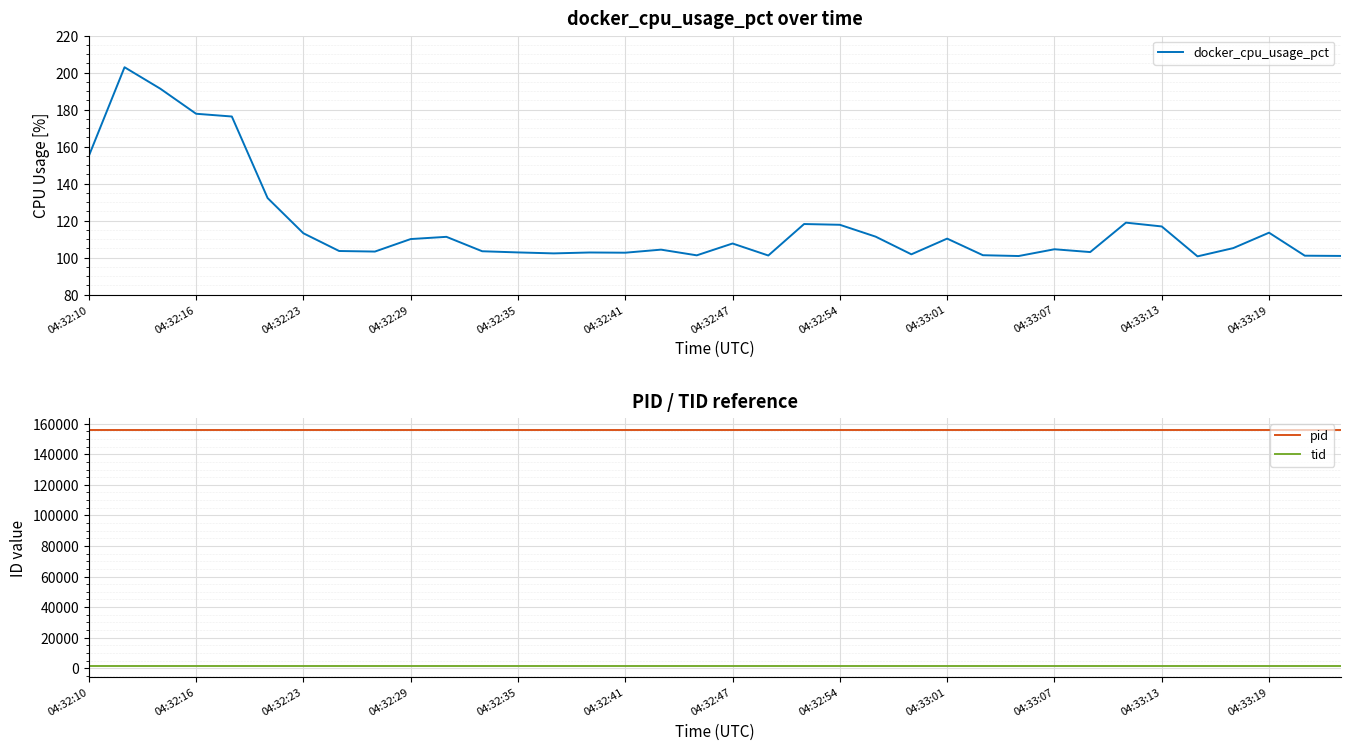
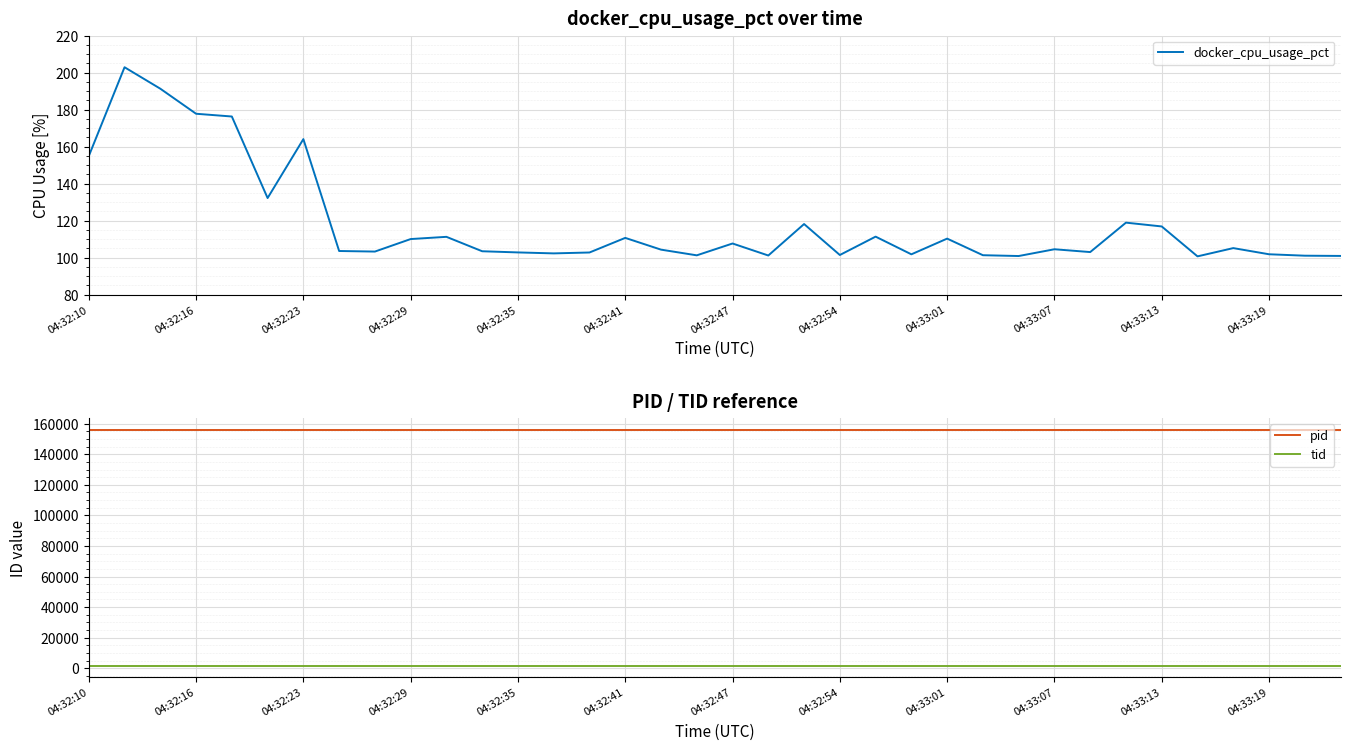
docker_cpu_usage_pct over time, 04:32:23: 113 -> 164
docker_cpu_usage_pct over time, 04:32:41: 103 -> 111
docker_cpu_usage_pct over time, 04:32:54: 118 -> 101
docker_cpu_usage_pct over time, 04:33:19: 113 -> 102
